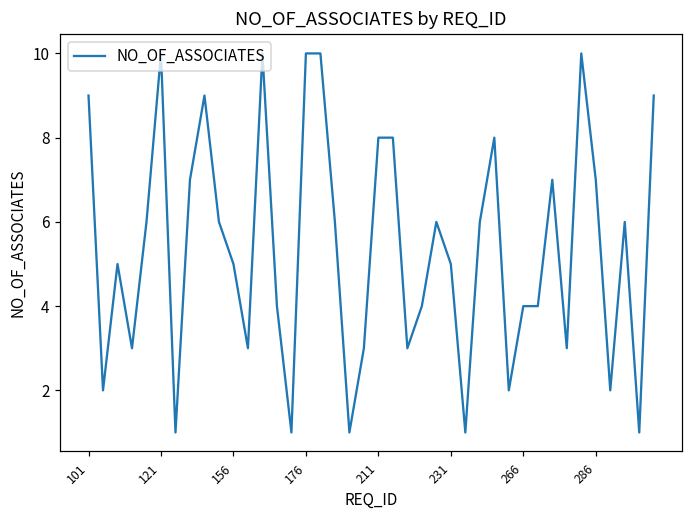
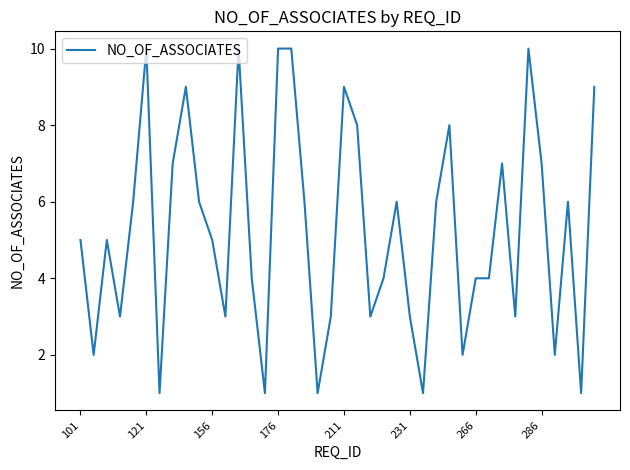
101: 9 -> 5
211: 8 -> 9
231: 5 -> 3
